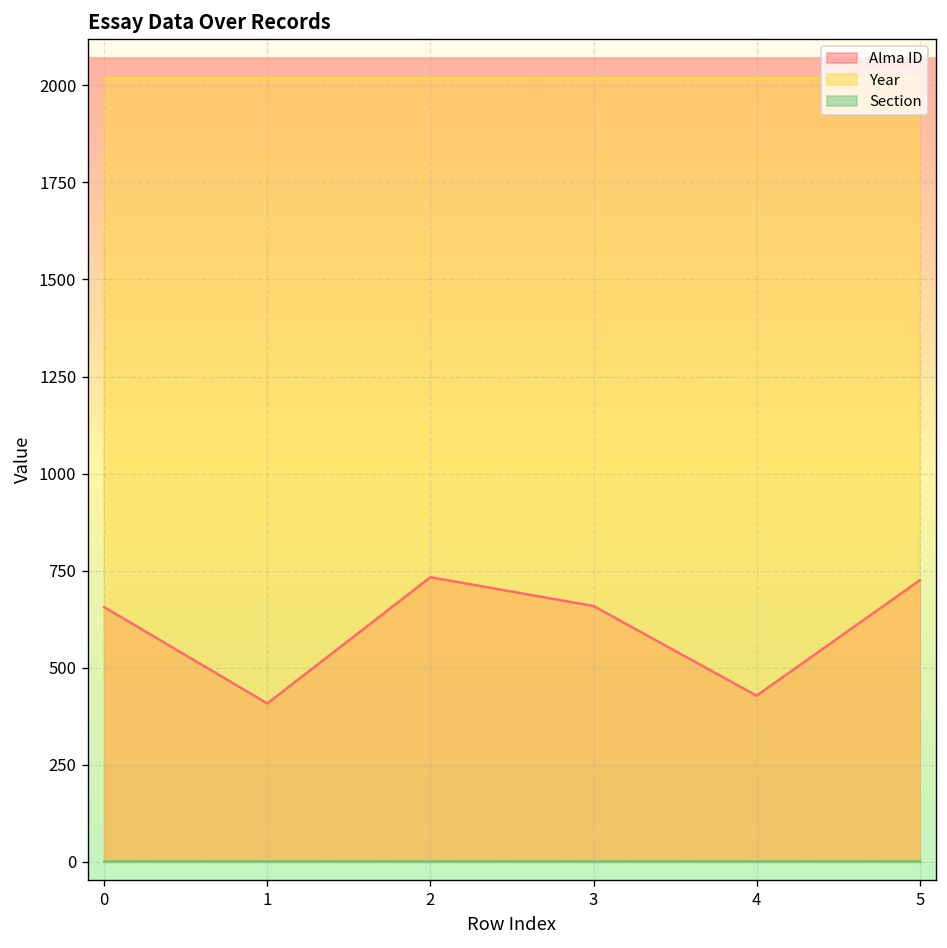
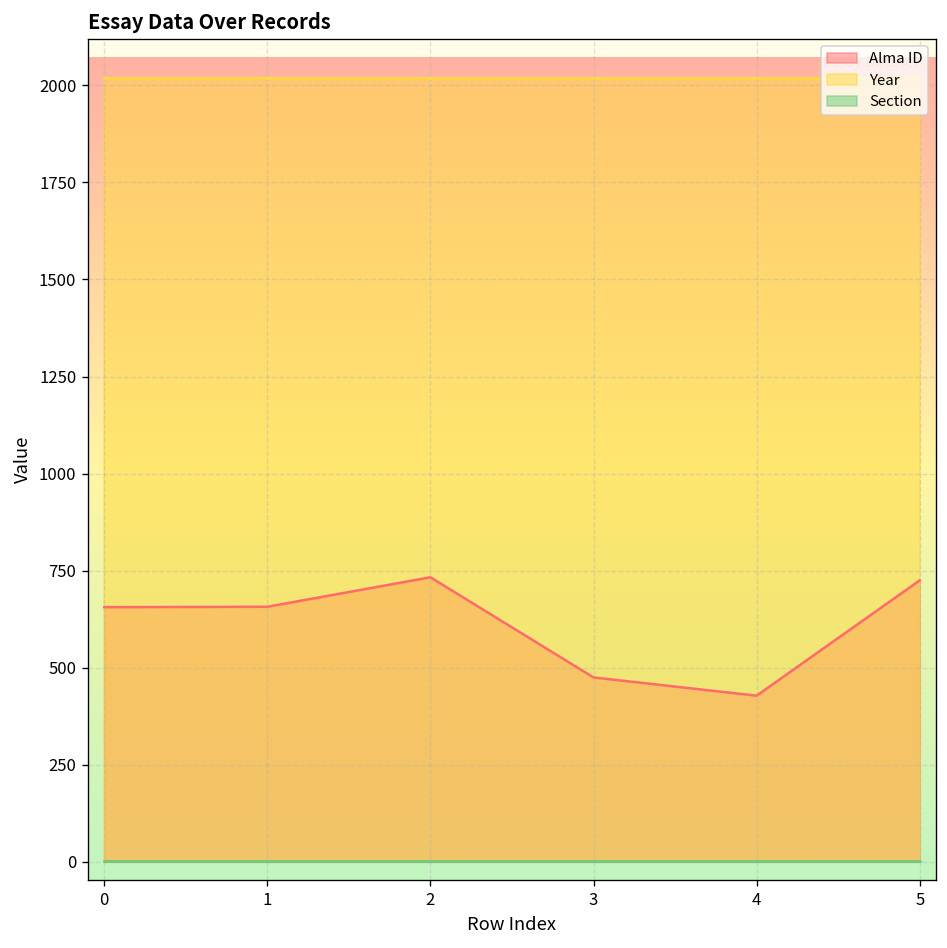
Alma ID, 1: 410 -> 660
Alma ID, 3: 660 -> 480
